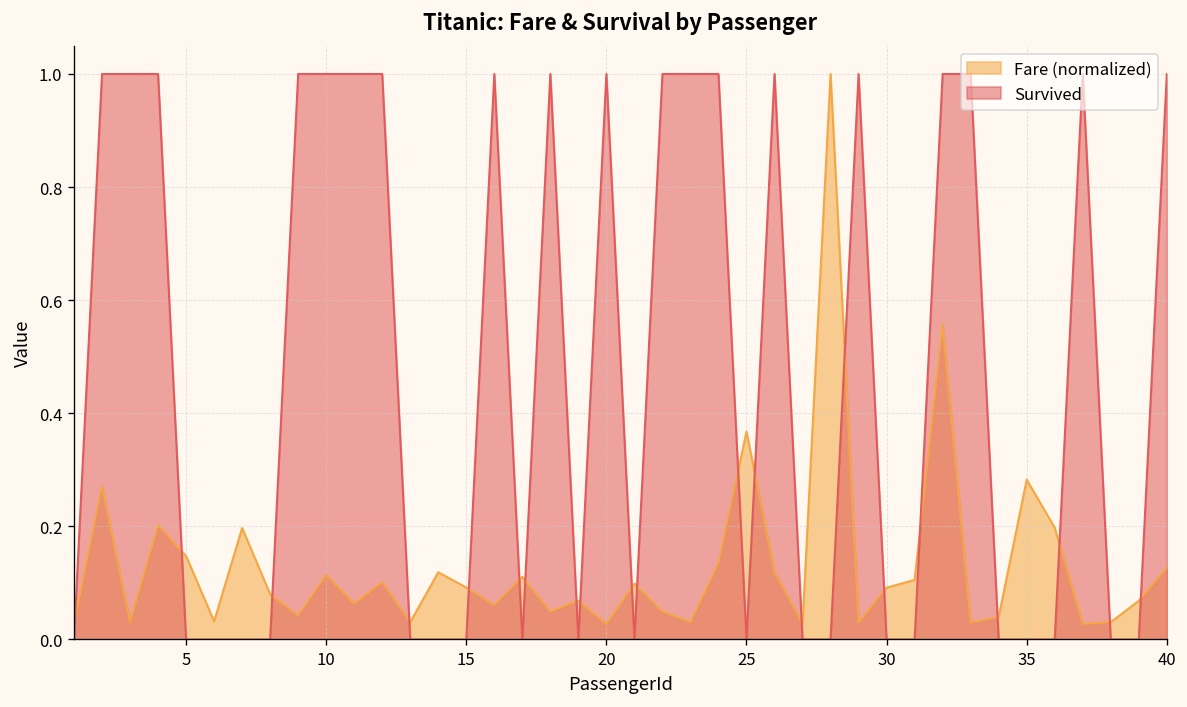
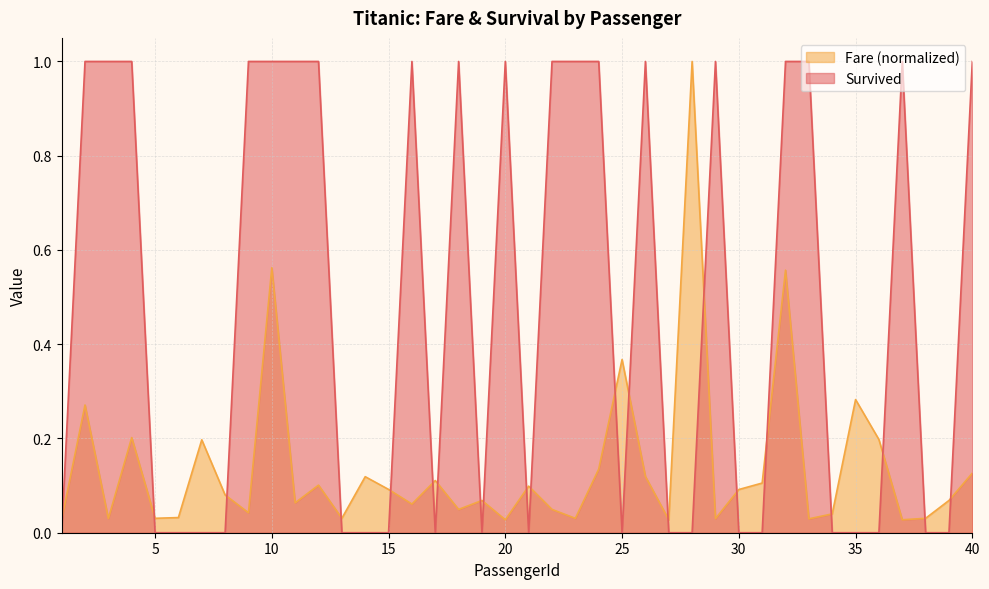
Fare (normalized), 5: 0.15 -> 0.03
Fare (normalized), 10: 0.11 -> 0.56
